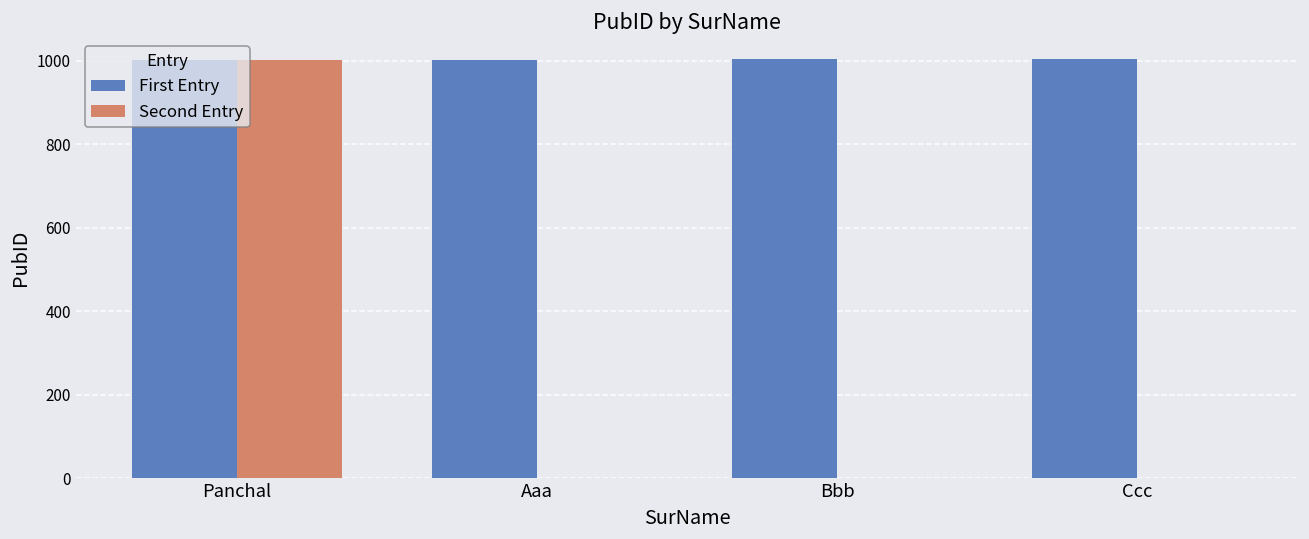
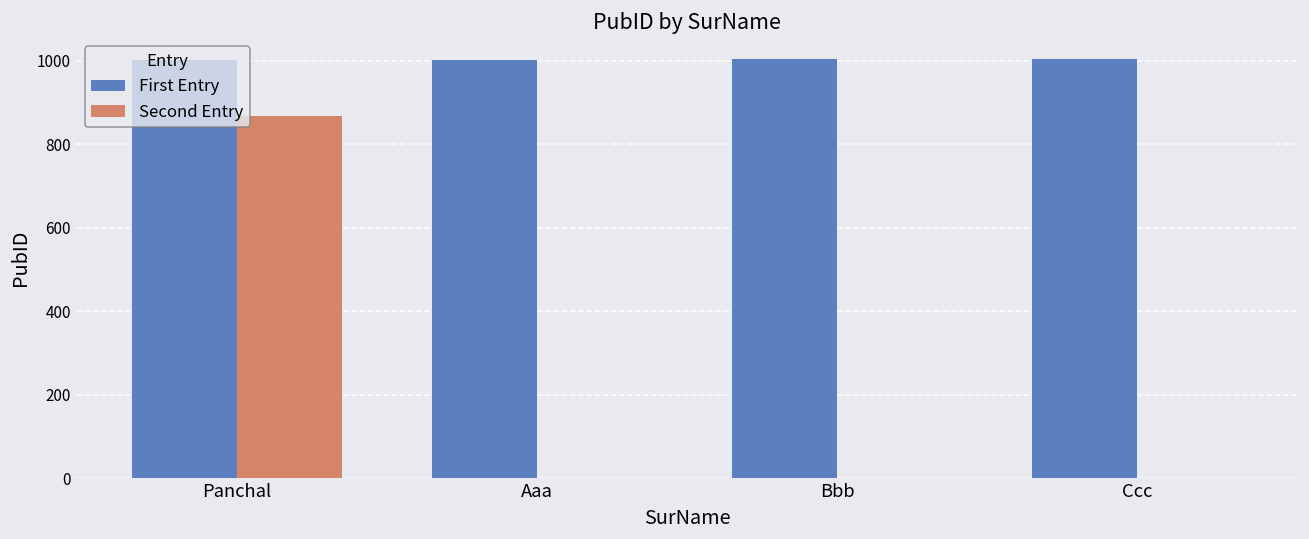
Second Entry, Panchal: 1000 -> 870
